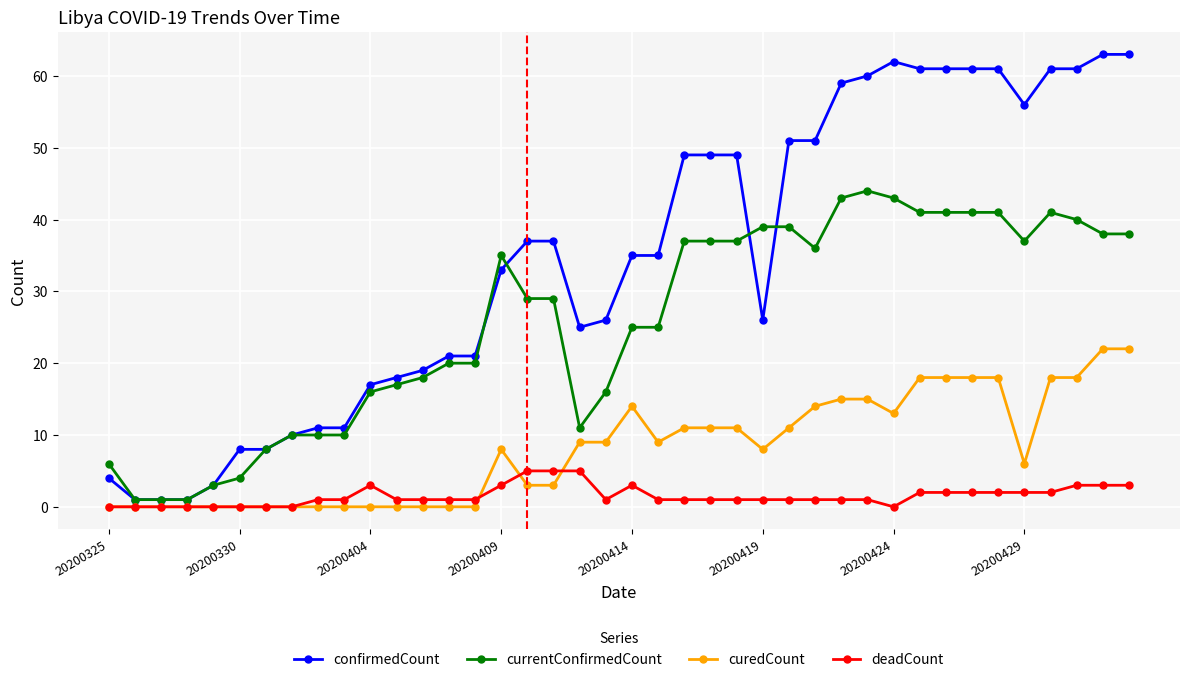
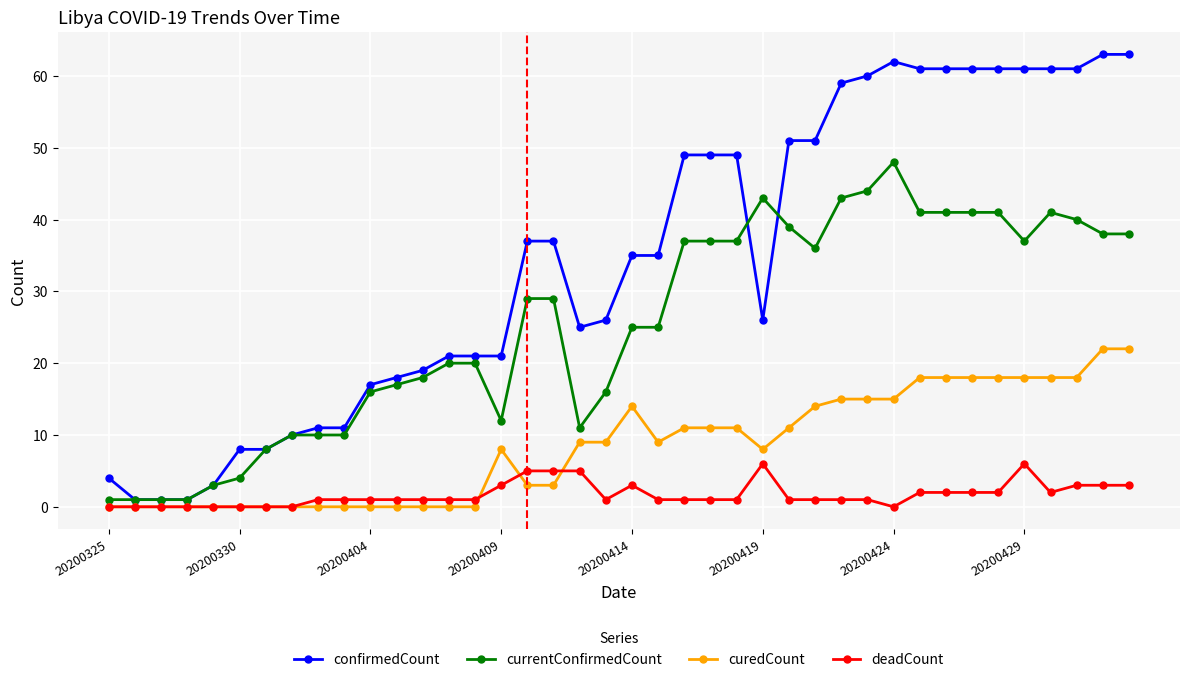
currentConfirmedCount, 20200325: 6 -> 1
deadCount, 20200404: 3 -> 1
confirmedCount, 20200409: 33 -> 21
currentConfirmedCount, 20200409: 35 -> 12
currentConfirmedCount, 20200419: 39 -> 43
deadCount, 20200419: 1 -> 6
currentConfirmedCount, 20200424: 43 -> 48
curedCount, 20200424: 13 -> 15
confirmedCount, 20200429: 56 -> 61
curedCount, 20200429: 6 -> 18
deadCount, 20200429: 2 -> 6
